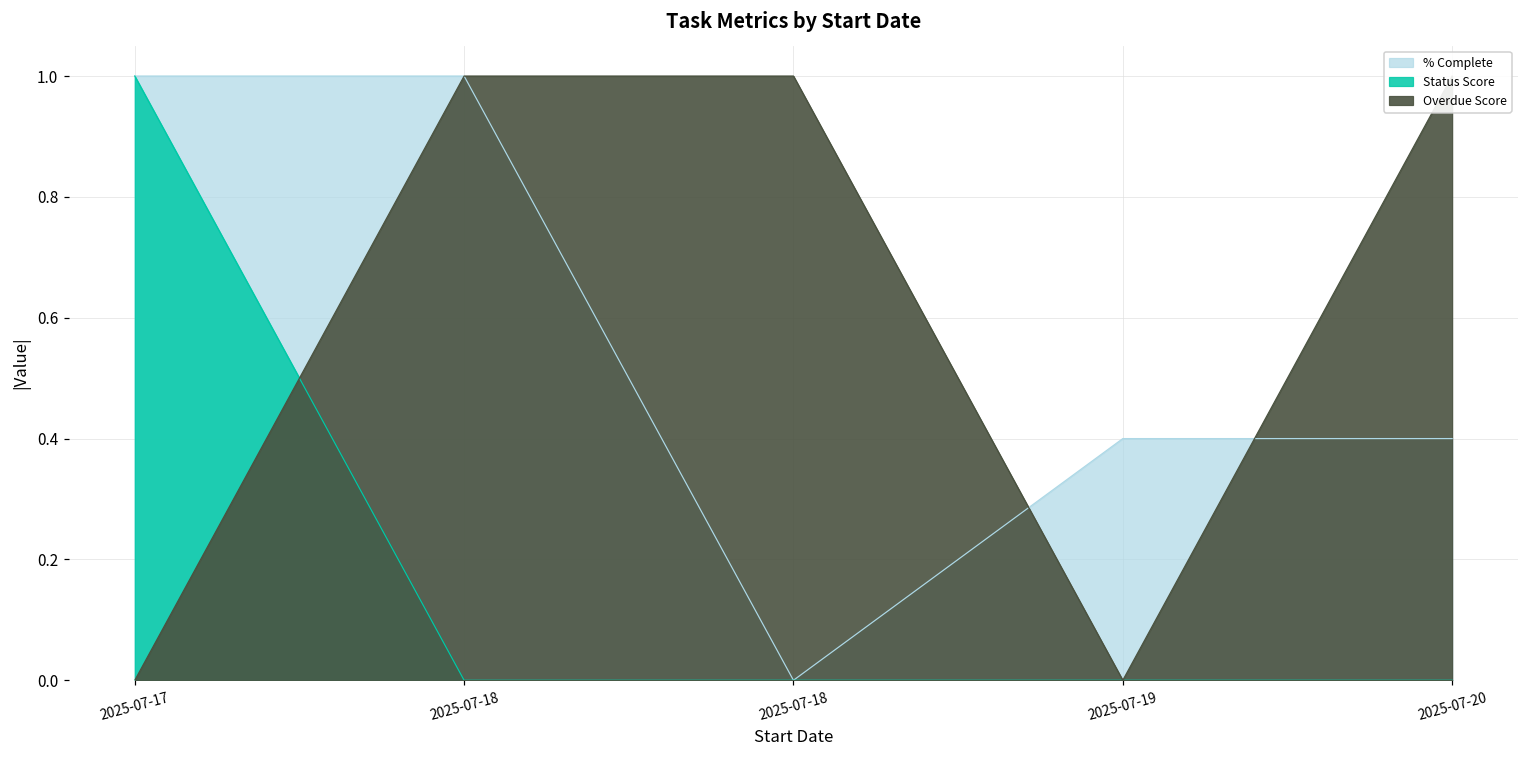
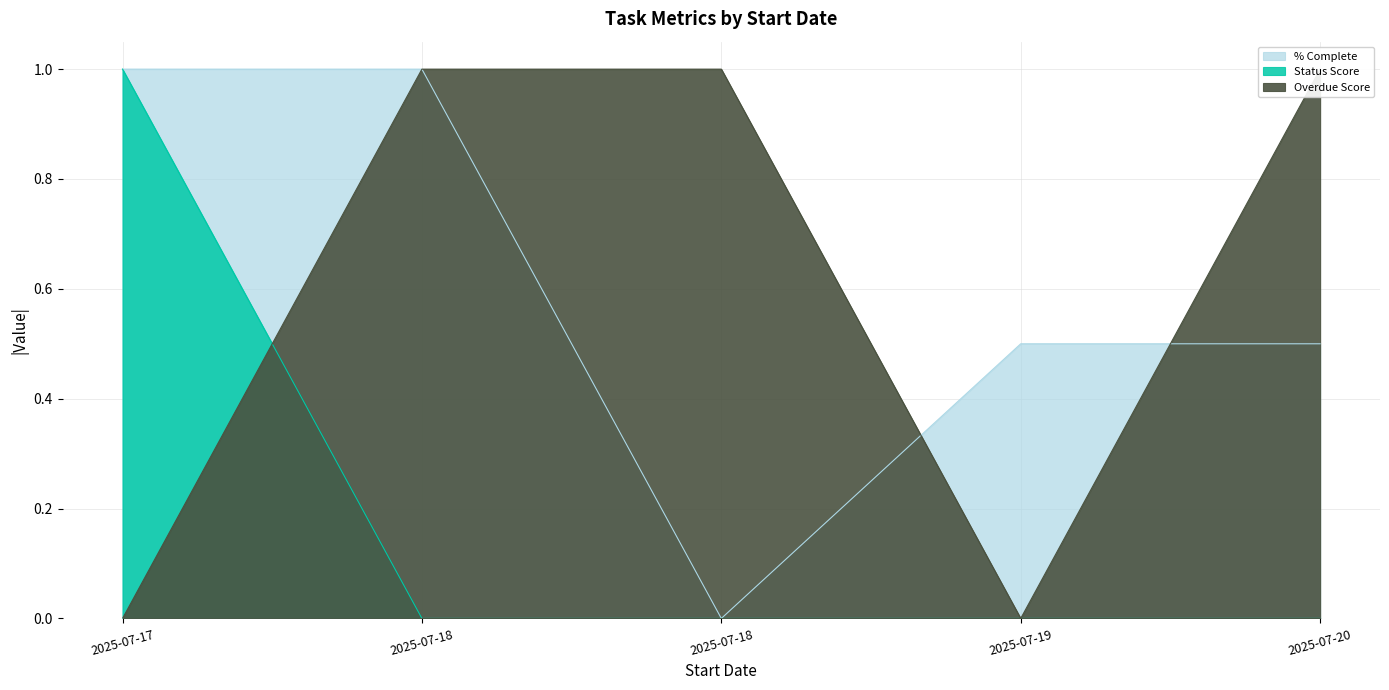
% Complete, 2025-07-19: 0.4 -> 0.5
% Complete, 2025-07-20: 0.4 -> 0.5
